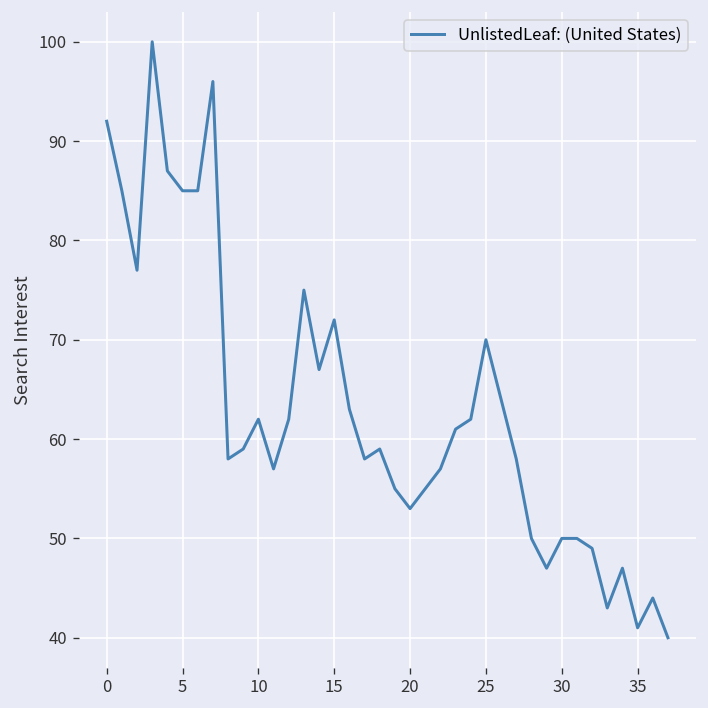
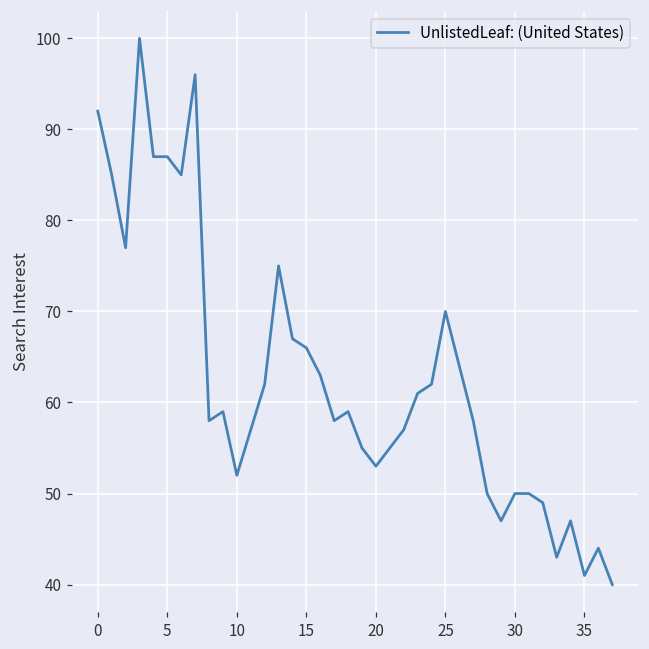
5: 85 -> 87
10: 62 -> 52
15: 72 -> 66
